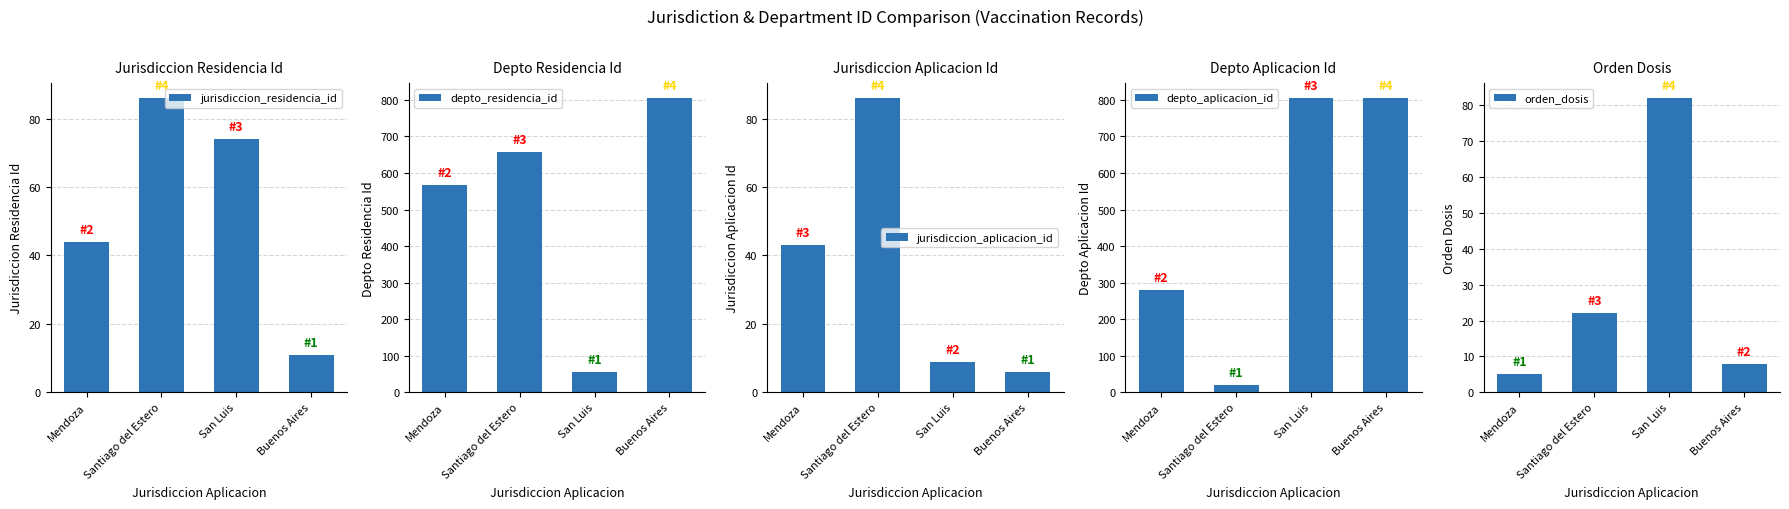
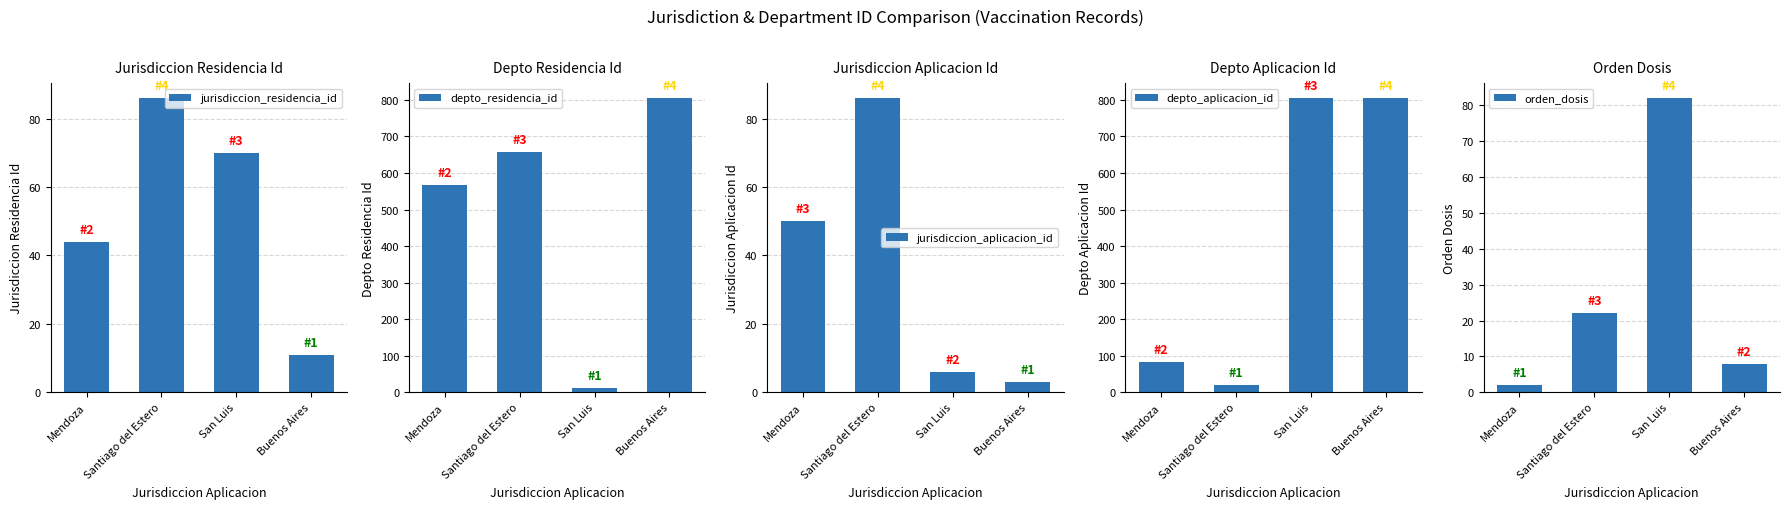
Jurisdiccion Residencia Id, San Luis: 74 -> 70
Depto Residencia Id, San Luis: 60 -> 10
Jurisdiccion Aplicacion Id, Mendoza: 43 -> 50
Jurisdiccion Aplicacion Id, San Luis: 9 -> 6
Jurisdiccion Aplicacion Id, Buenos Aires: 6 -> 3
Depto Aplicacion Id, Mendoza: 280 -> 80
Orden Dosis, Mendoza: 5 -> 2
